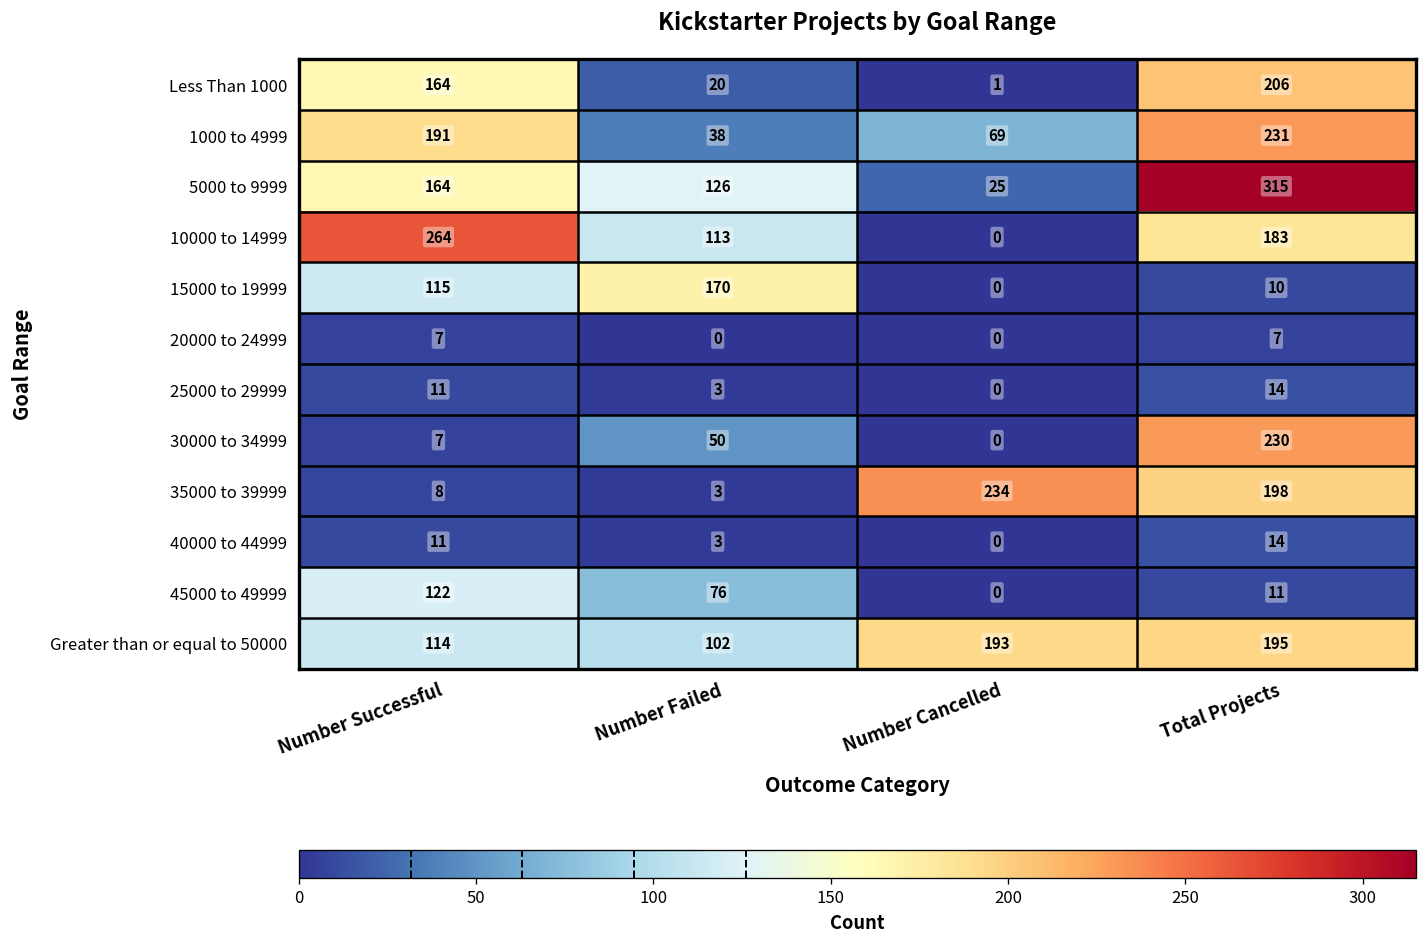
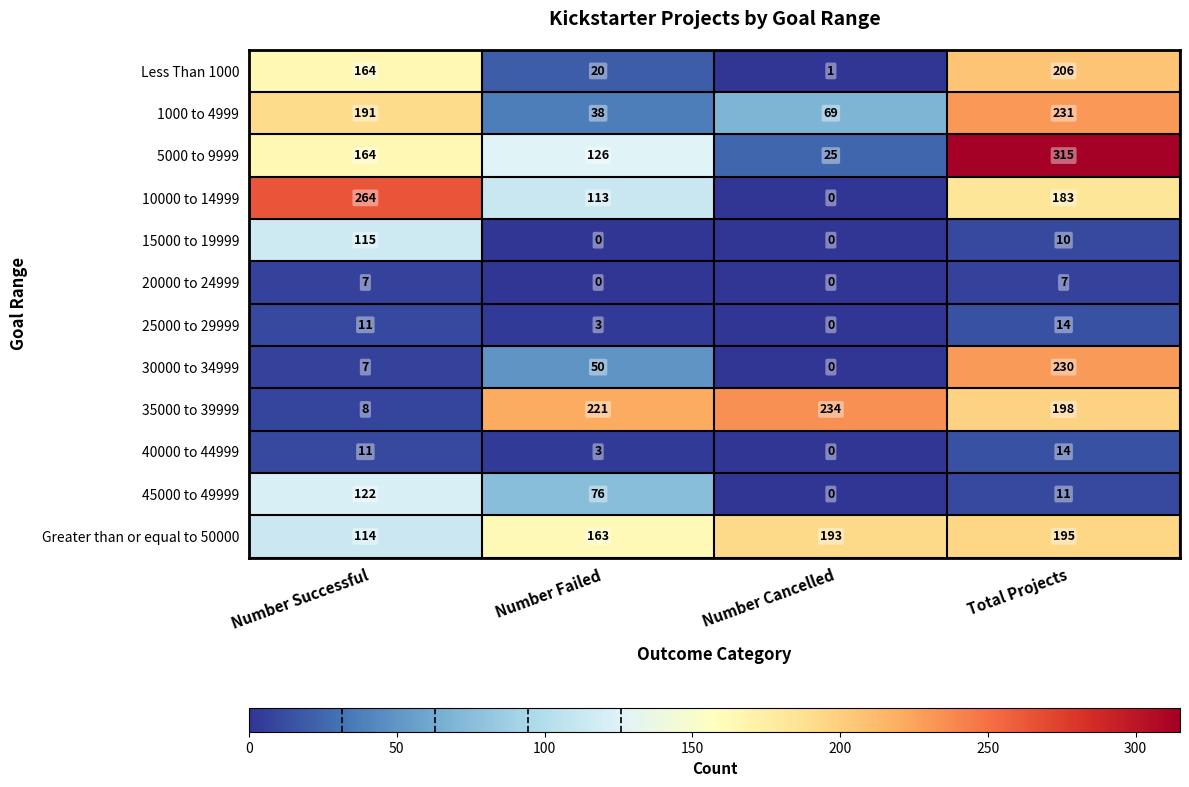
15000 to 19999, Number Failed: 170 -> 0
35000 to 39999, Number Failed: 3 -> 221
Greater than or equal to 50000, Number Failed: 102 -> 163
